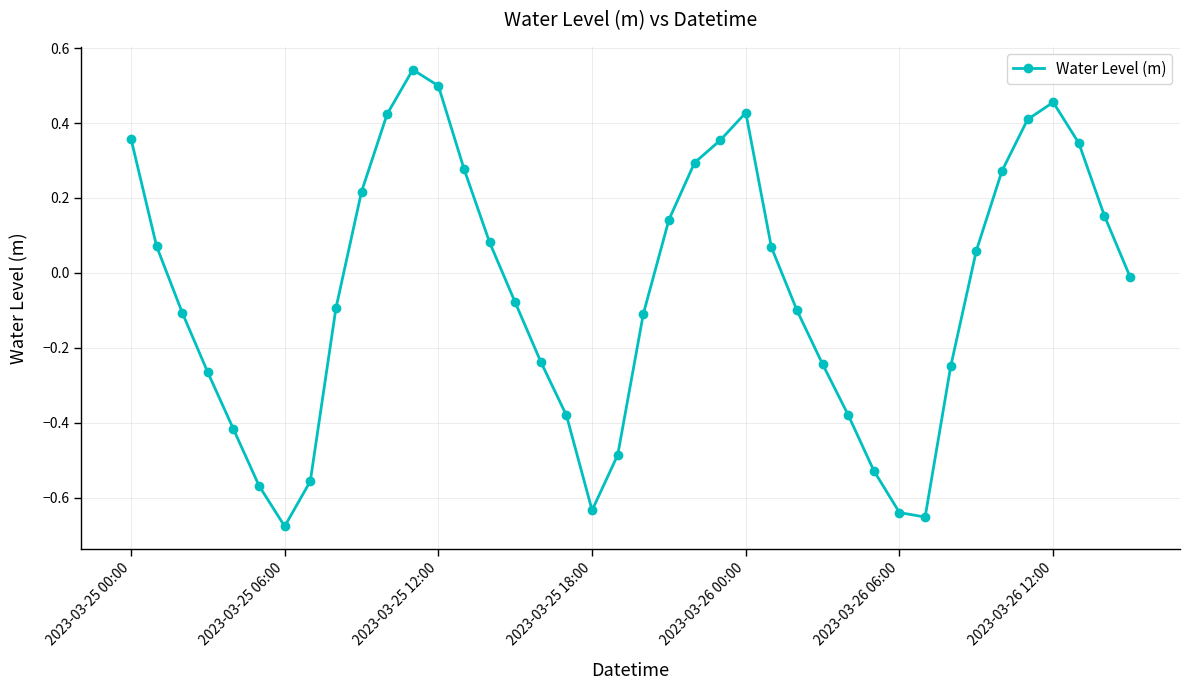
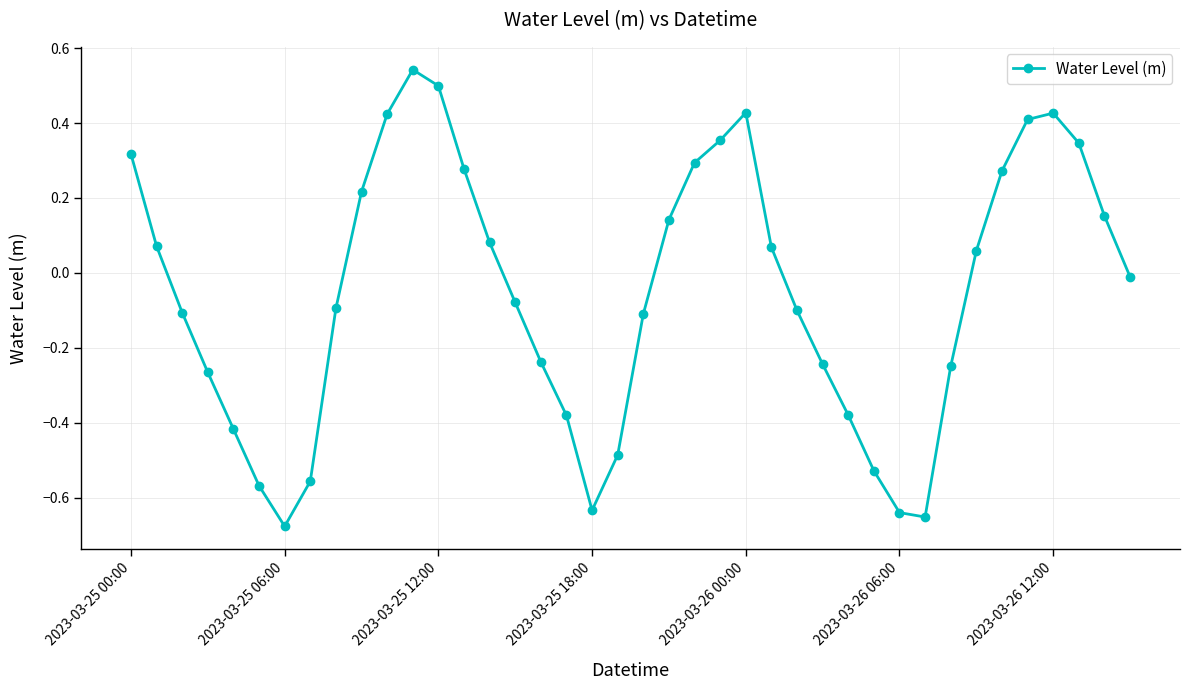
2023-03-25 00:00: 0.36 -> 0.32
2023-03-26 12:00: 0.46 -> 0.43
